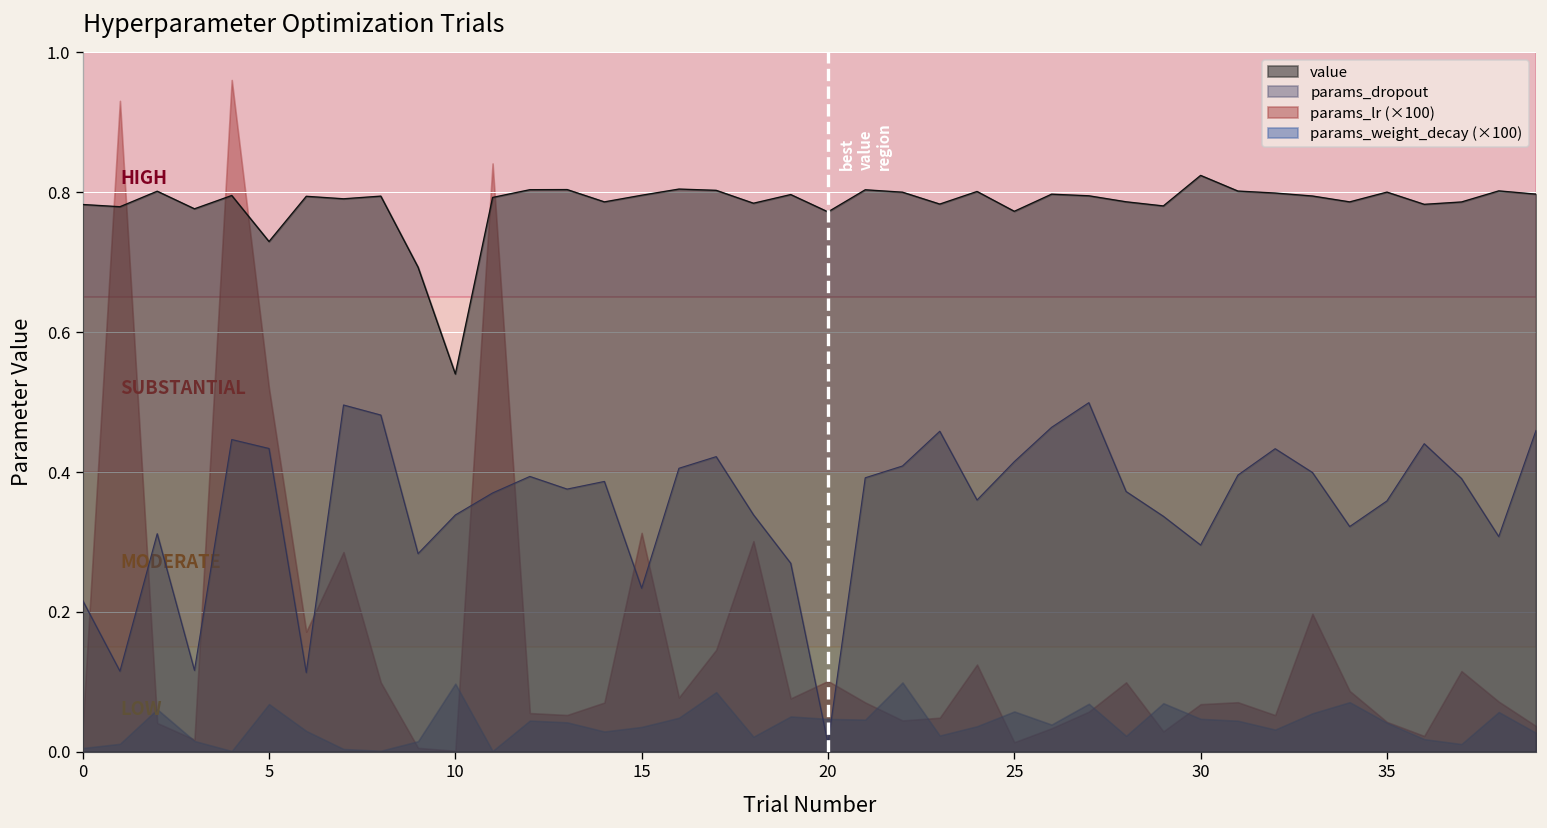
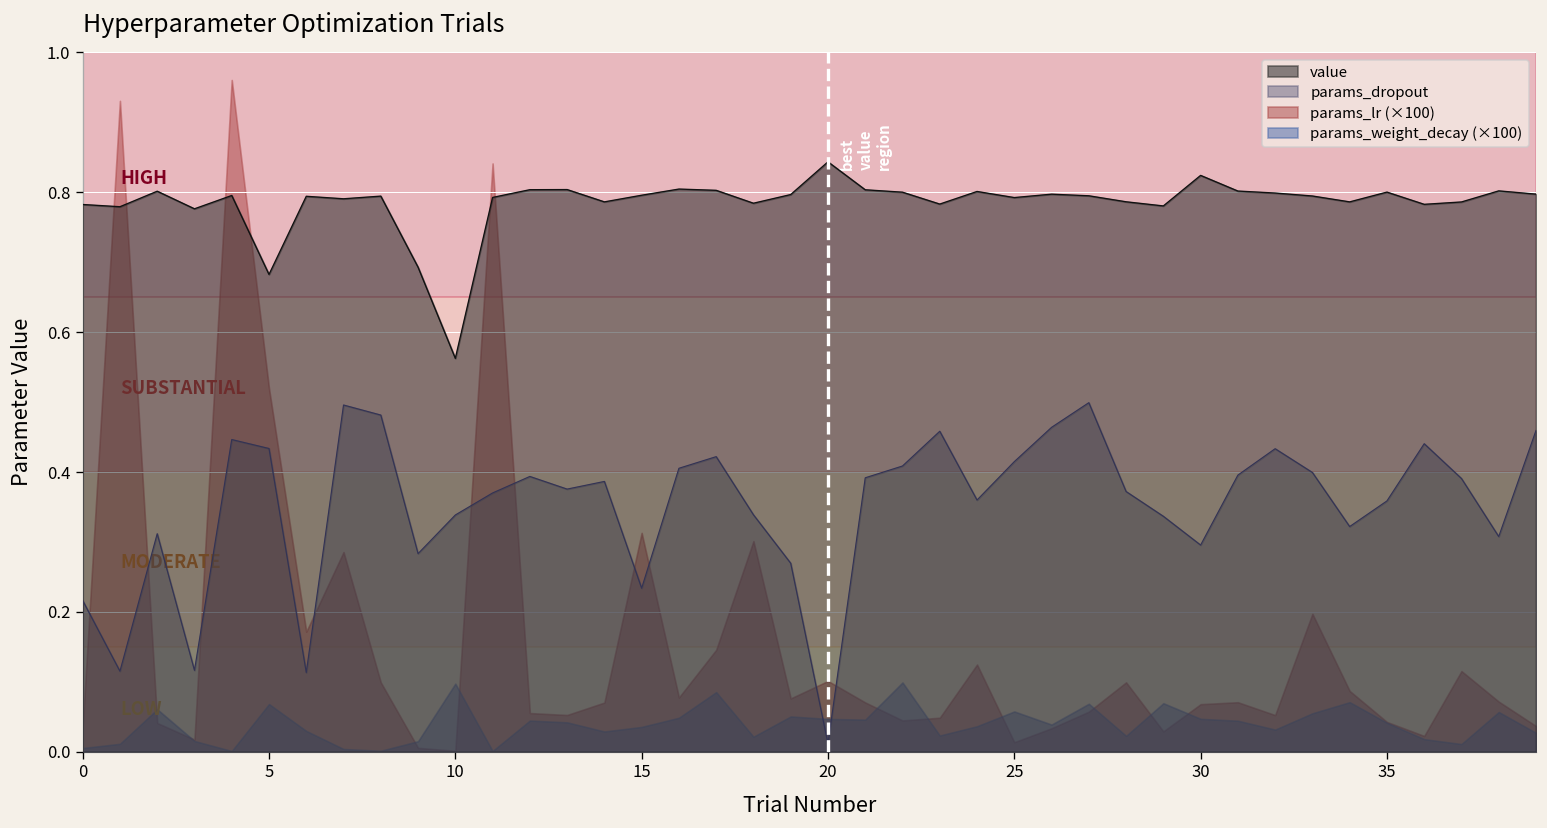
value, 5: 0.73 -> 0.68
value, 10: 0.54 -> 0.56
value, 20: 0.77 -> 0.84
value, 25: 0.77 -> 0.79
